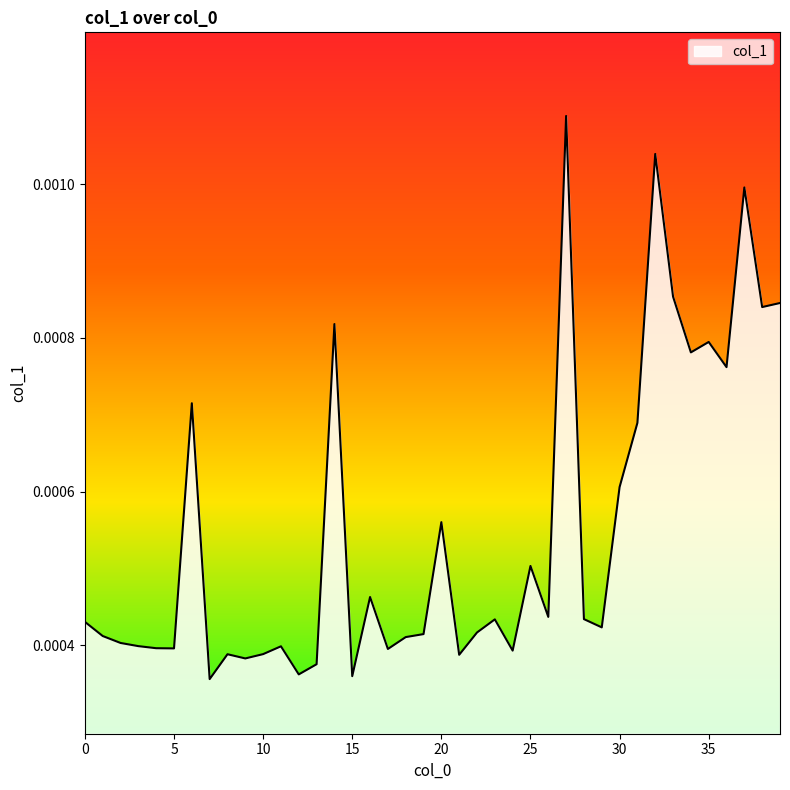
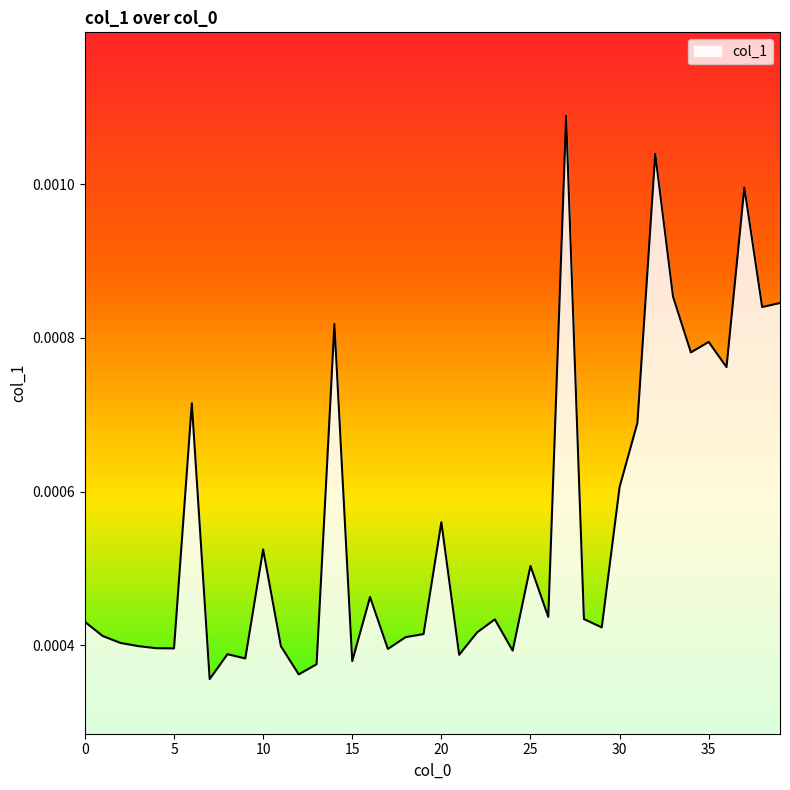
10: 0.00039 -> 0.00052
15: 0.00036 -> 0.00038
